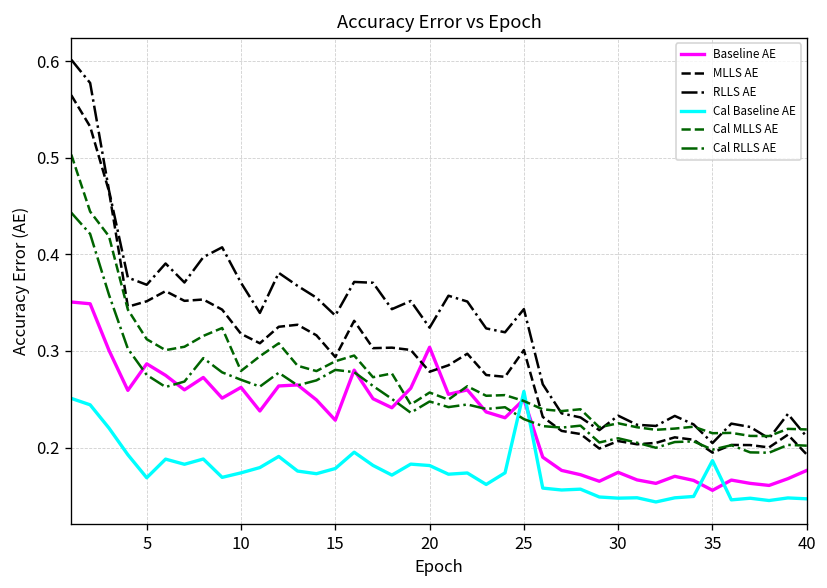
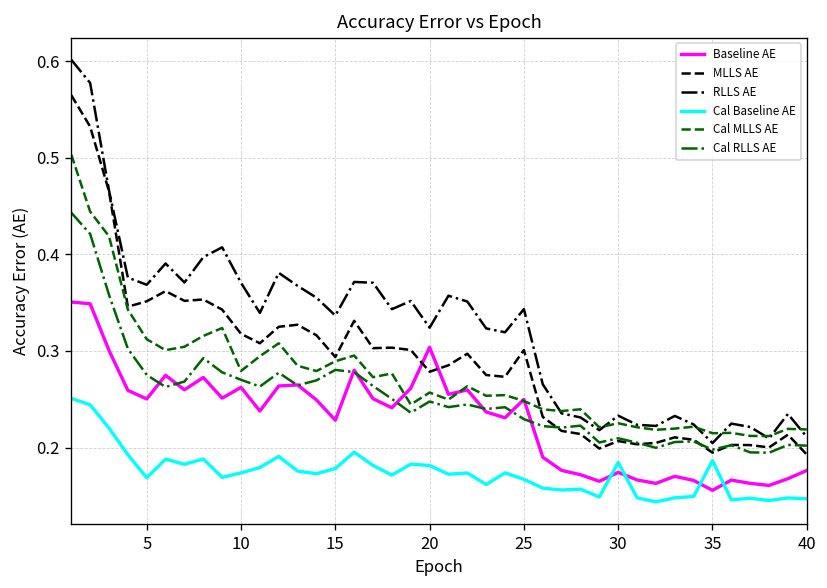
Baseline AE, 5: 0.29 -> 0.25
Cal Baseline AE, 25: 0.26 -> 0.17
Cal Baseline AE, 30: 0.15 -> 0.18
